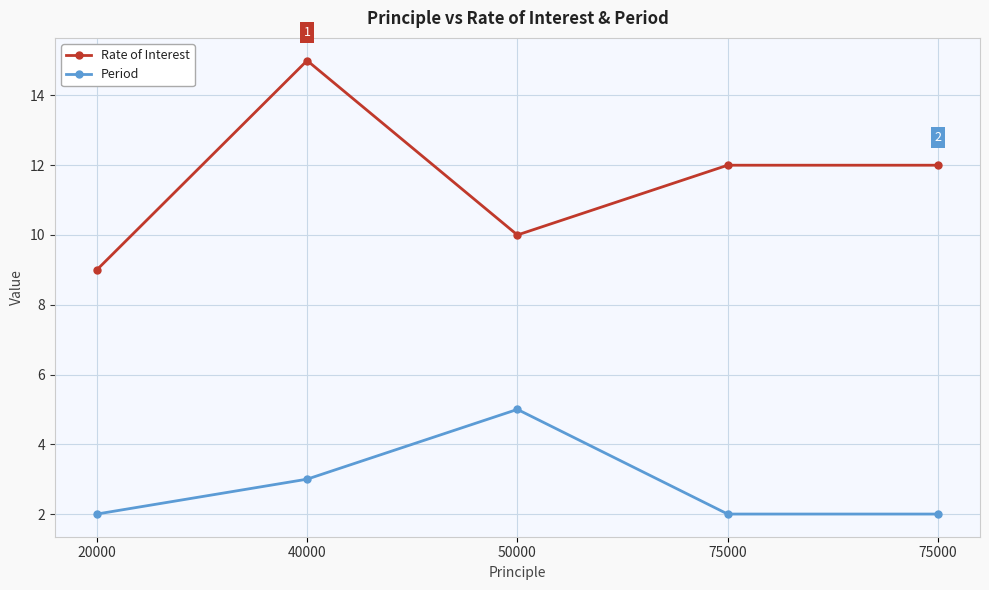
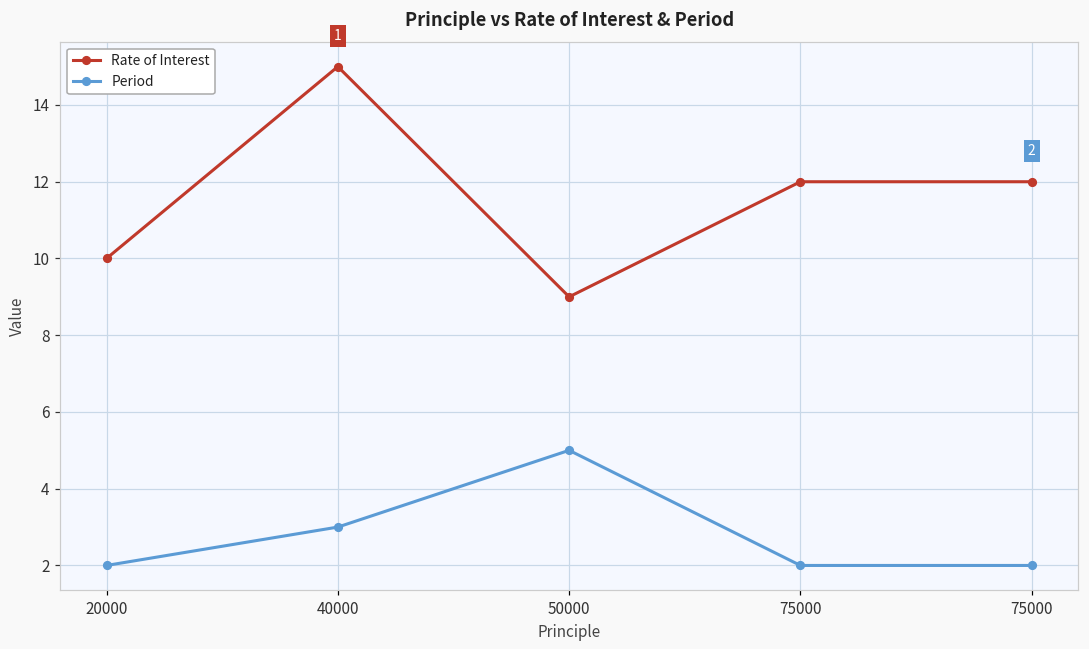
Rate of Interest, 20000: 9 -> 10
Rate of Interest, 50000: 10 -> 9
